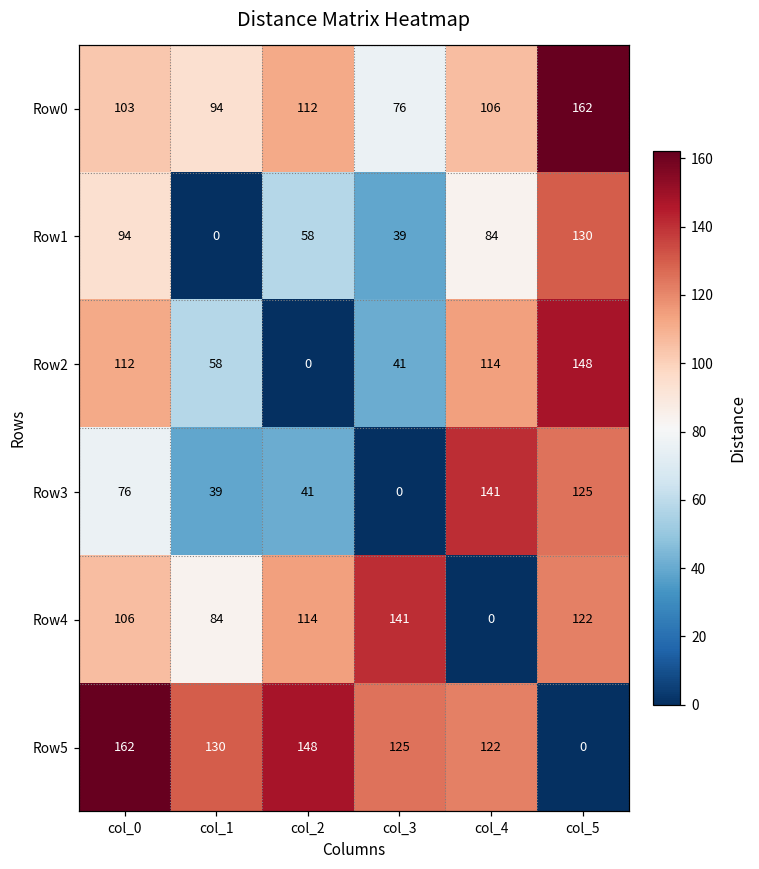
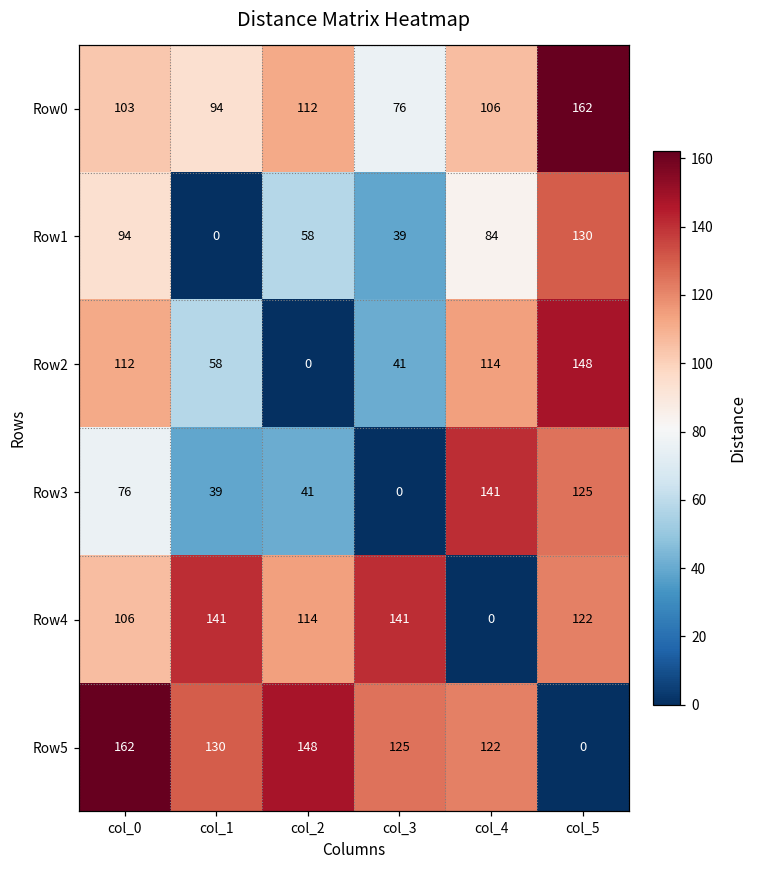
Row4, col_1: 84 -> 141
